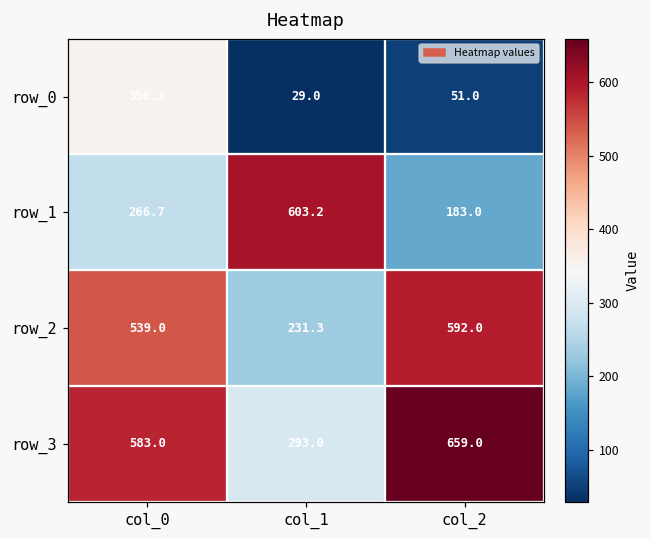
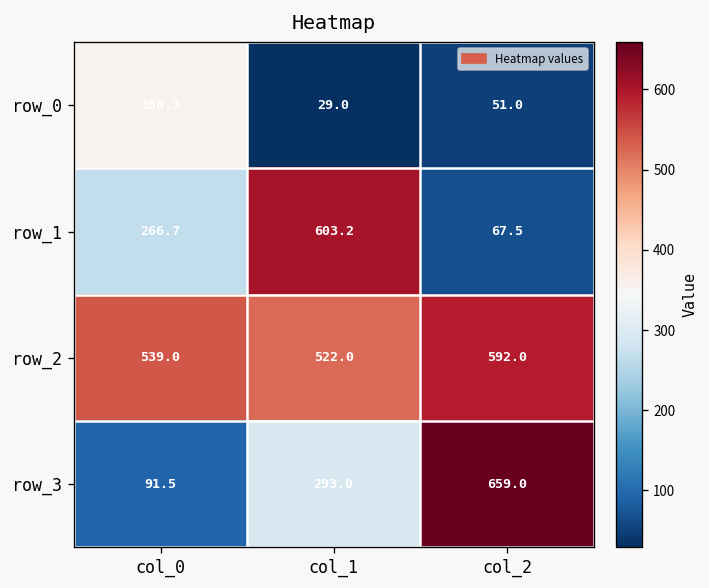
row_1, col_2: 183.0 -> 67.5
row_2, col_1: 231.3 -> 522.0
row_3, col_0: 583.0 -> 91.5
